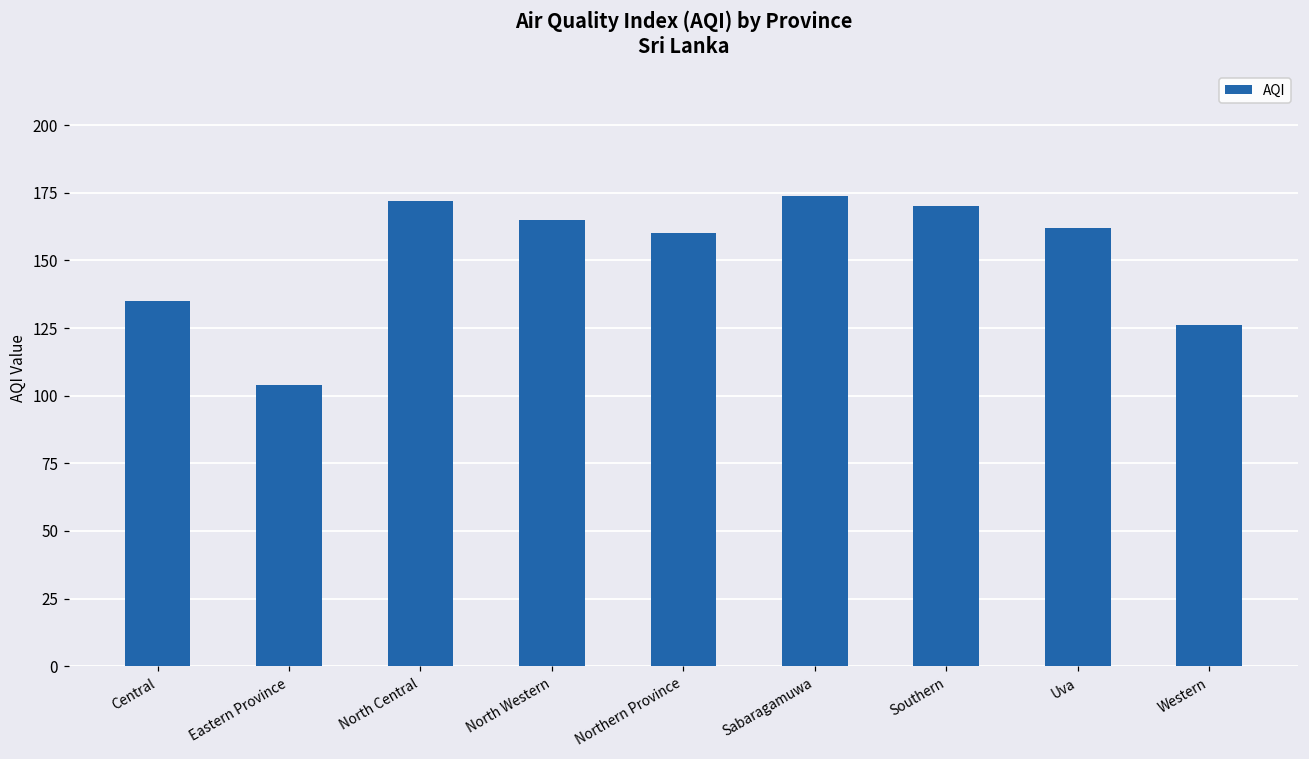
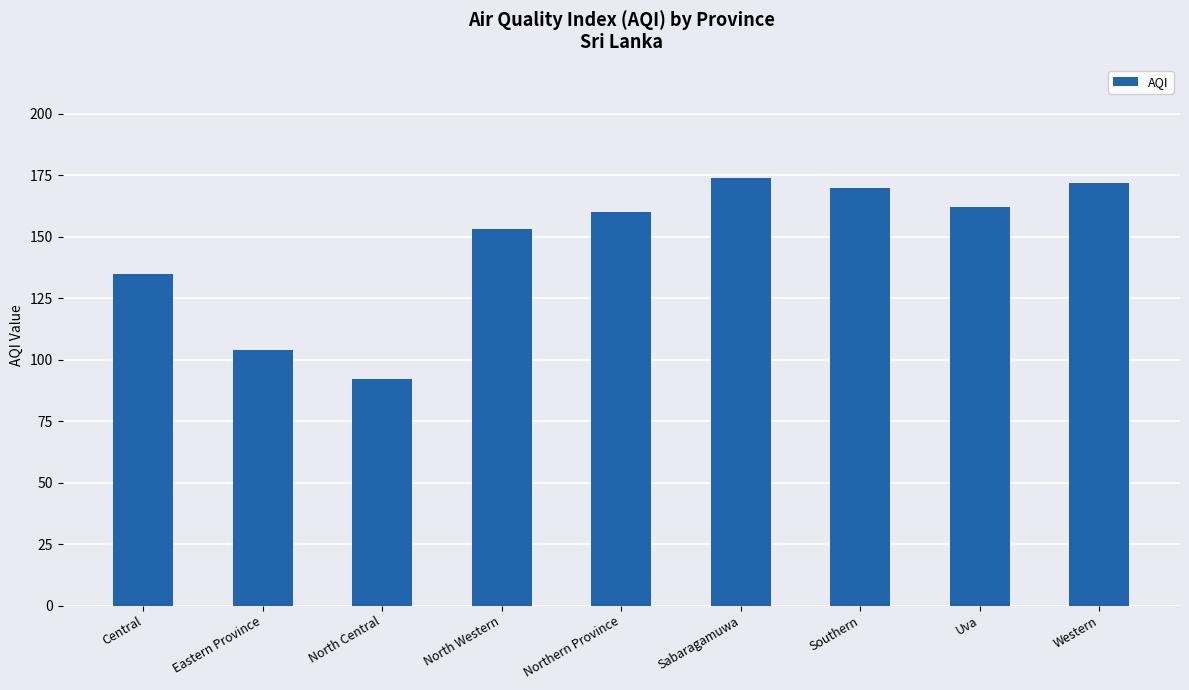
North Central: 172 -> 92
North Western: 165 -> 153
Western: 126 -> 172
